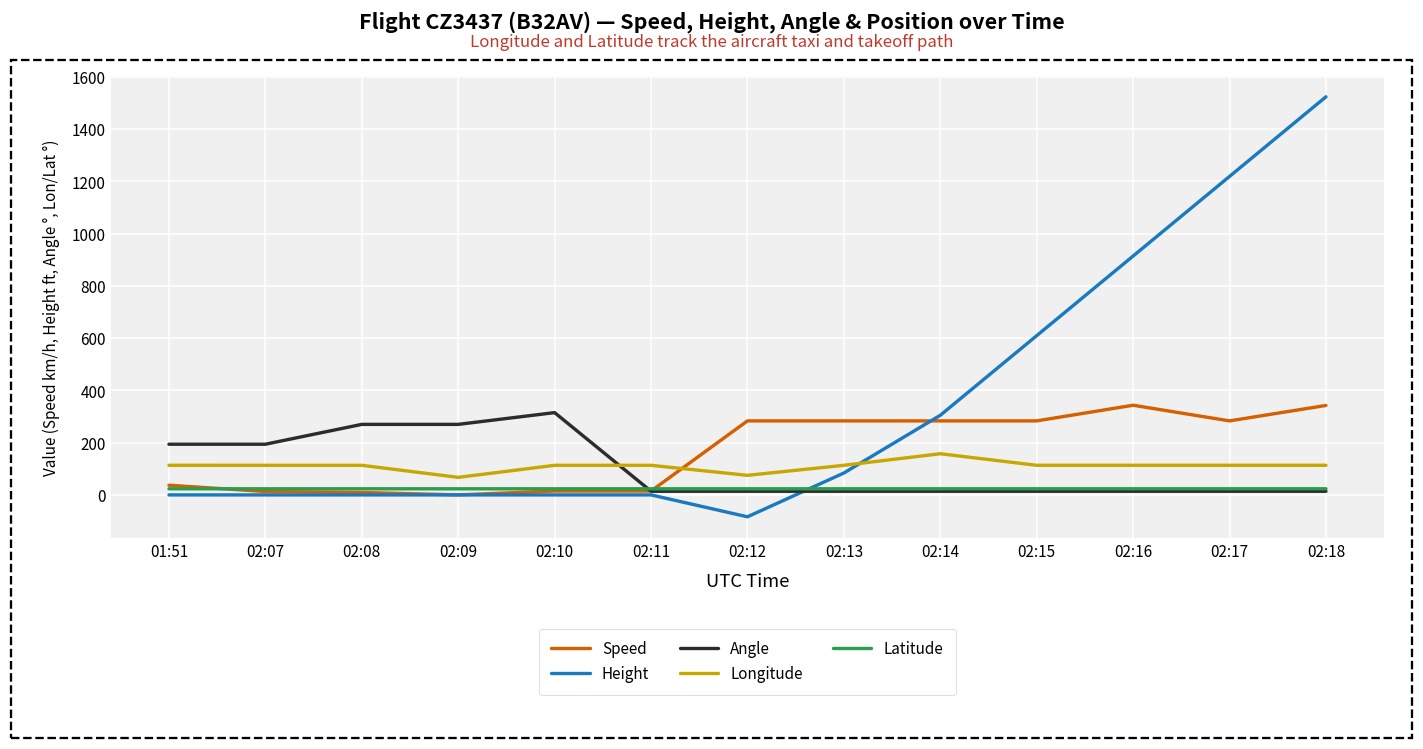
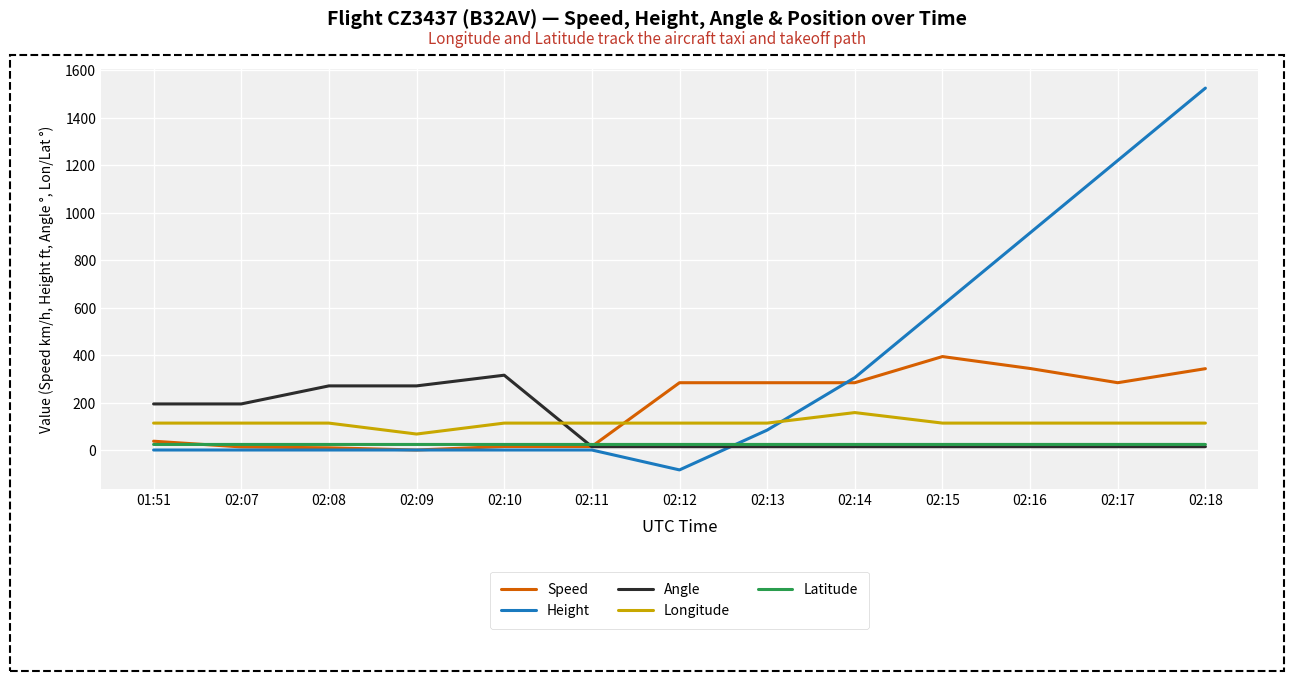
Longitude, 02:12: 70 -> 110
Speed, 02:15: 280 -> 390
